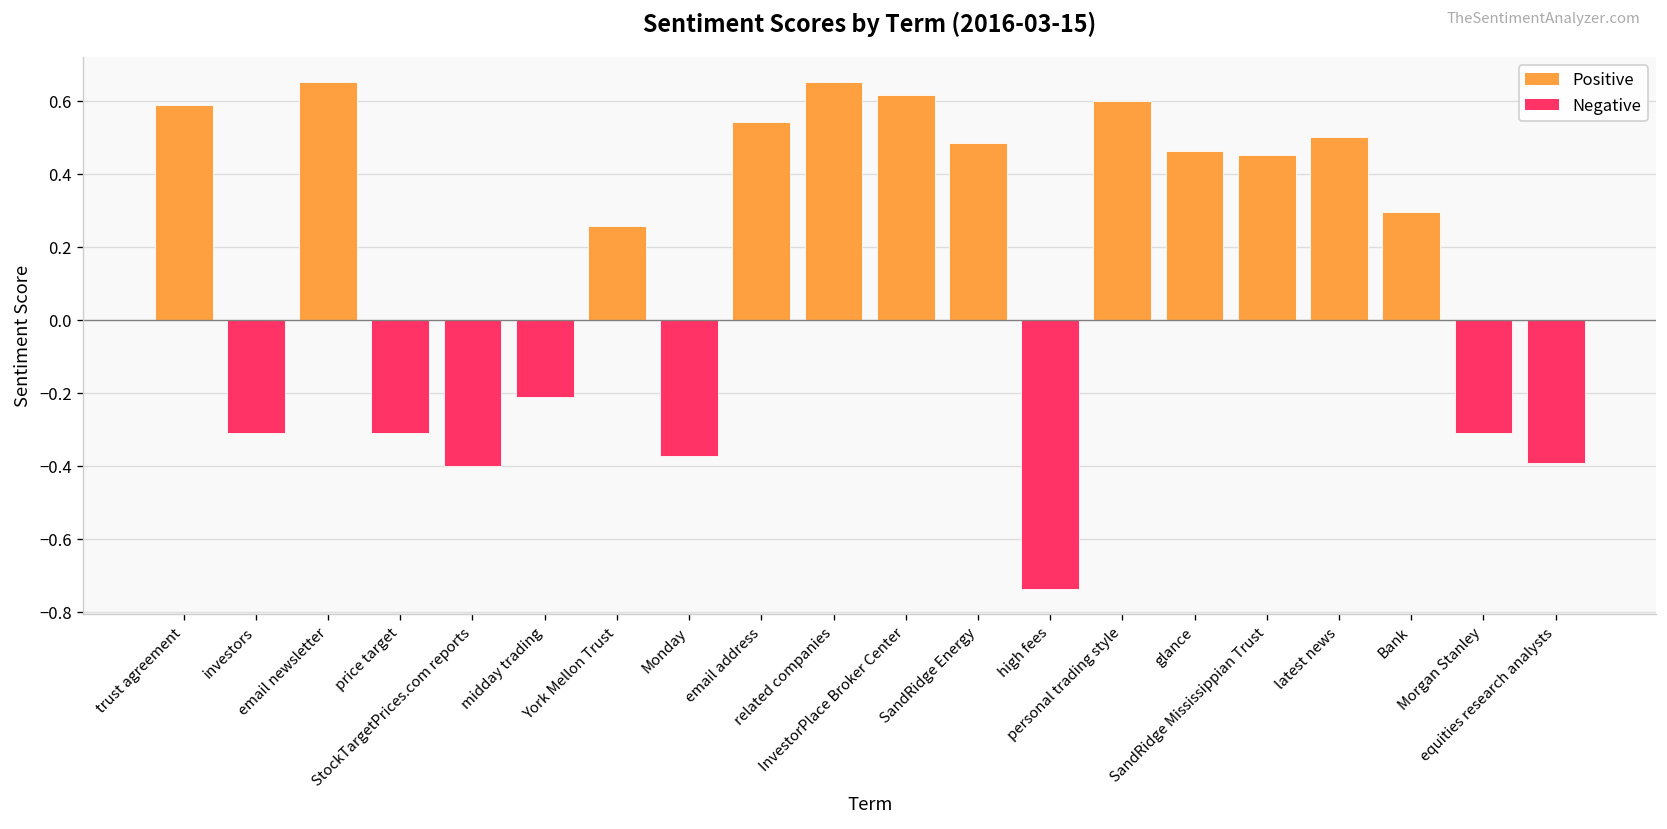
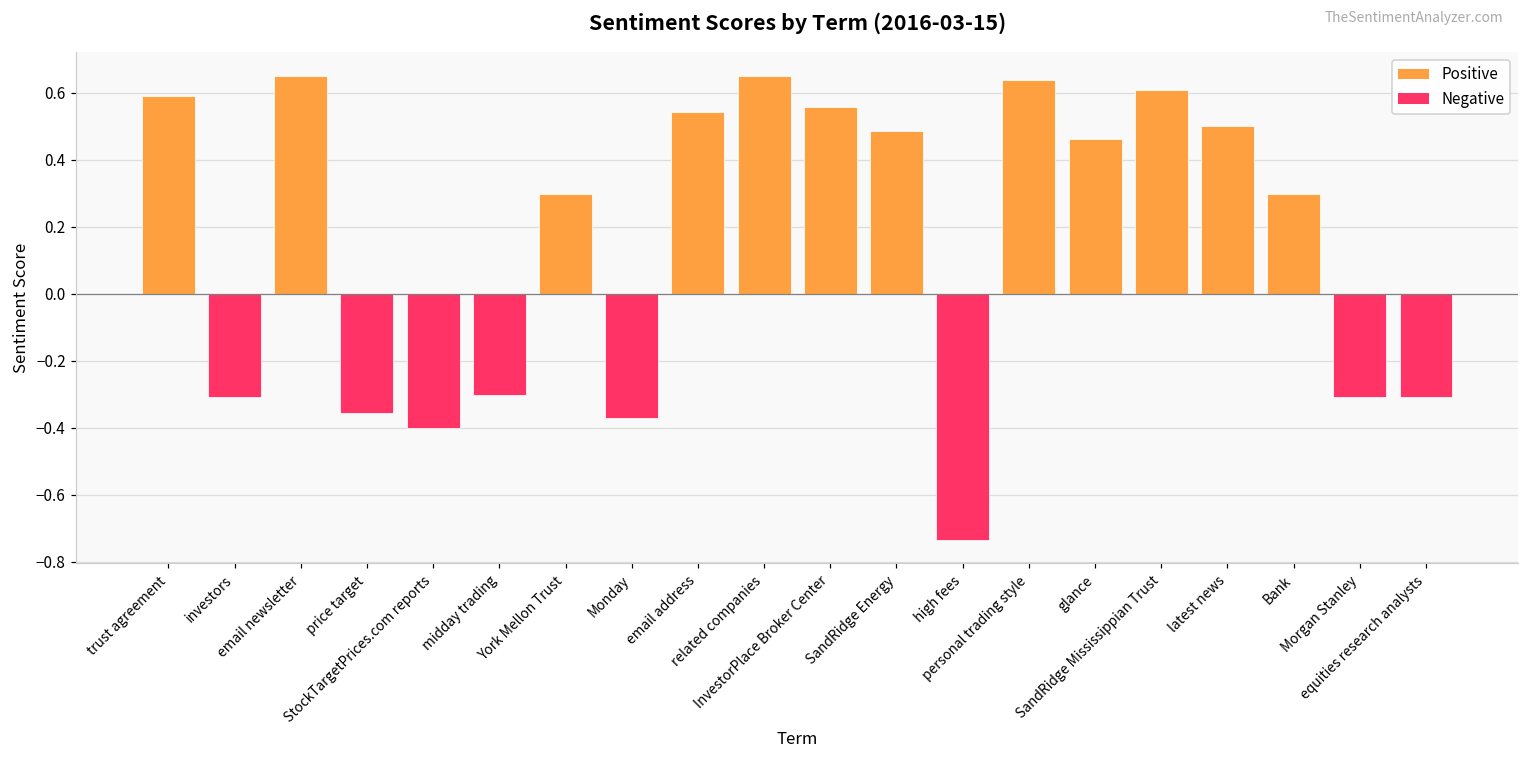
price target: -0.31 -> -0.36
midday trading: -0.21 -> -0.30
York Mellon Trust: 0.26 -> 0.30
InvestorPlace Broker Center: 0.62 -> 0.56
personal trading style: 0.60 -> 0.64
SandRidge Mississippian Trust: 0.45 -> 0.61
equities research analysts: -0.39 -> -0.31
